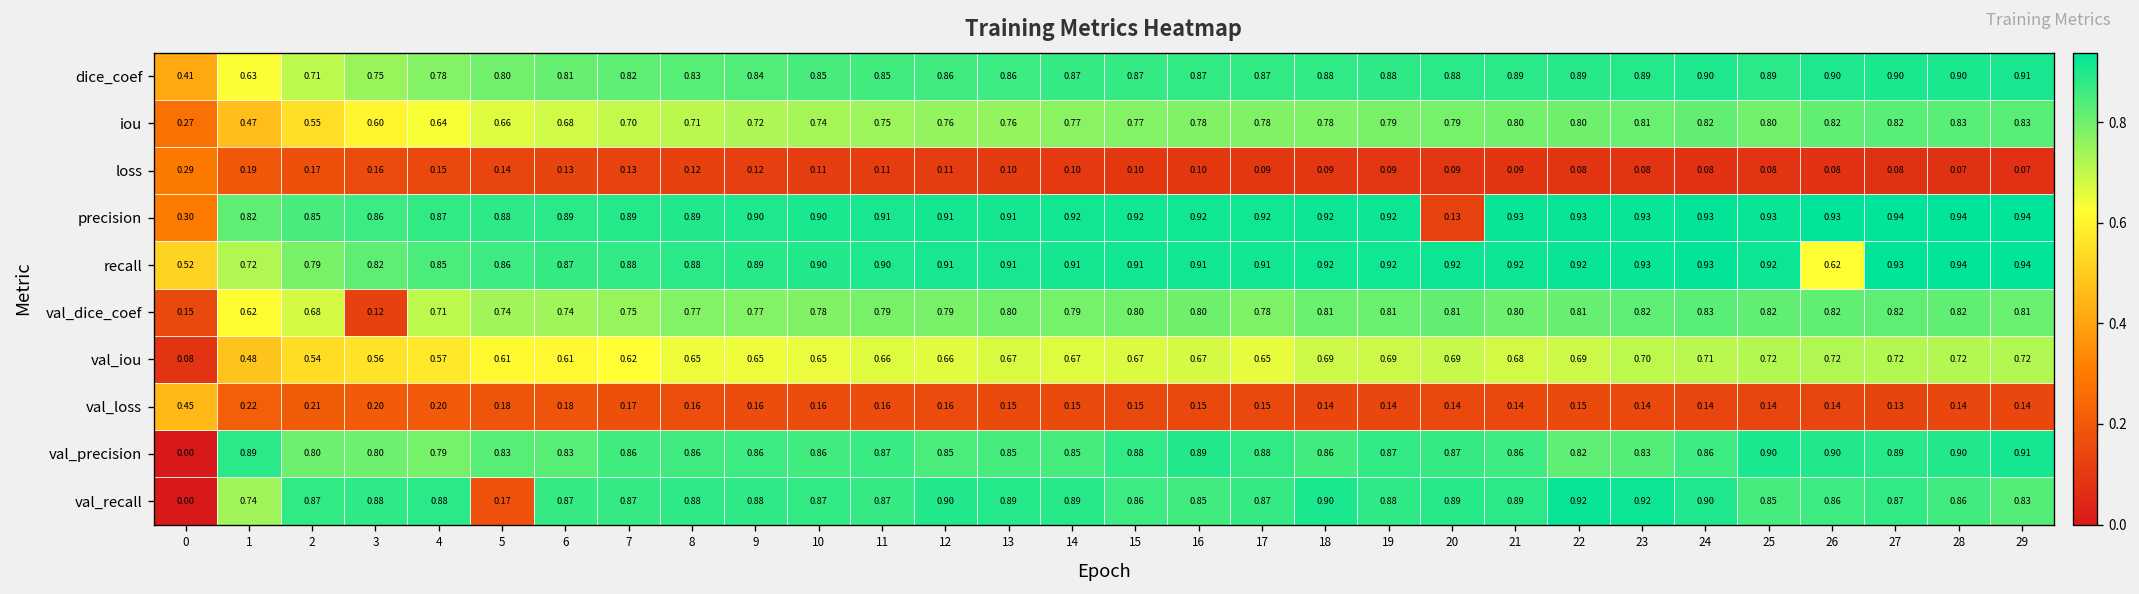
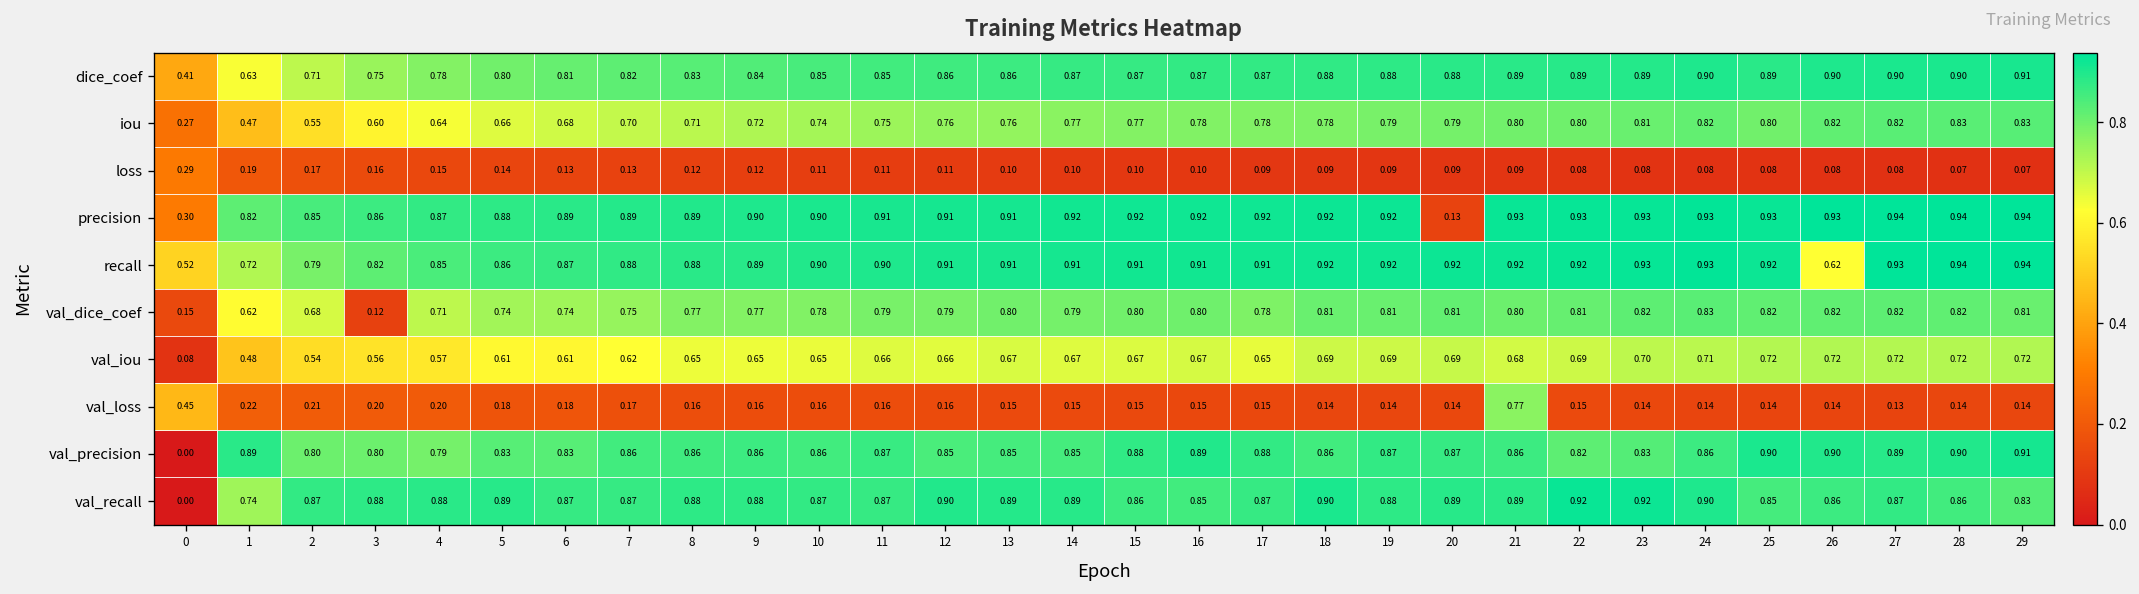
val_loss, 21: 0.14 -> 0.77
val_recall, 5: 0.17 -> 0.89
